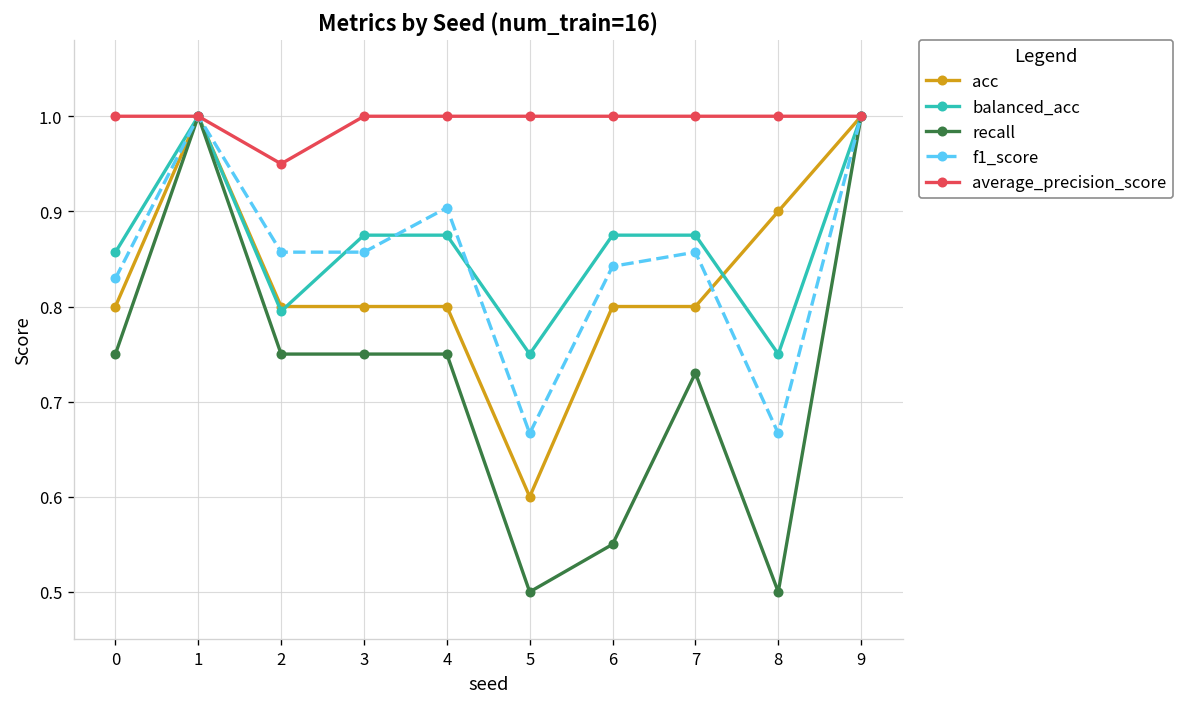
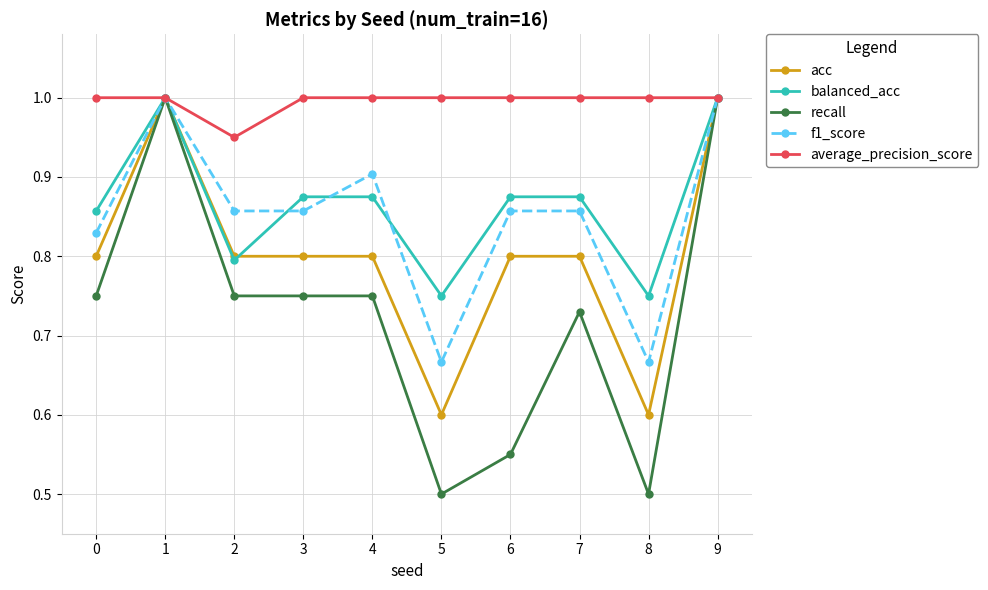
f1_score, 6: 0.84 -> 0.86
acc, 8: 0.9 -> 0.6
